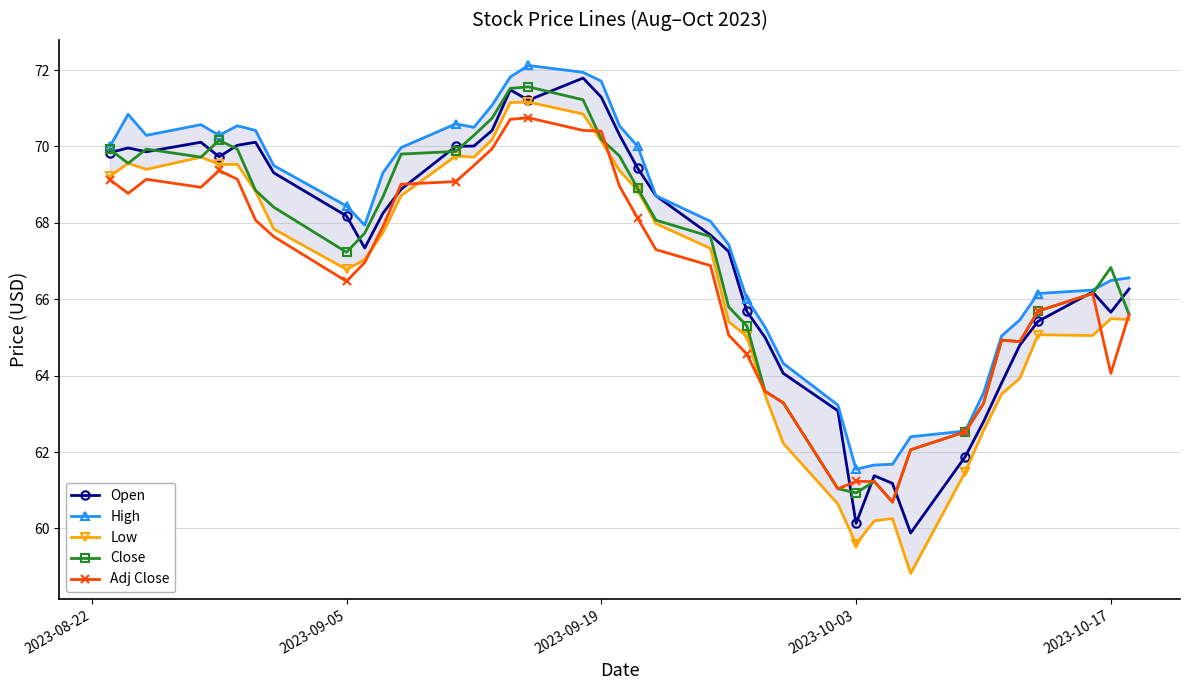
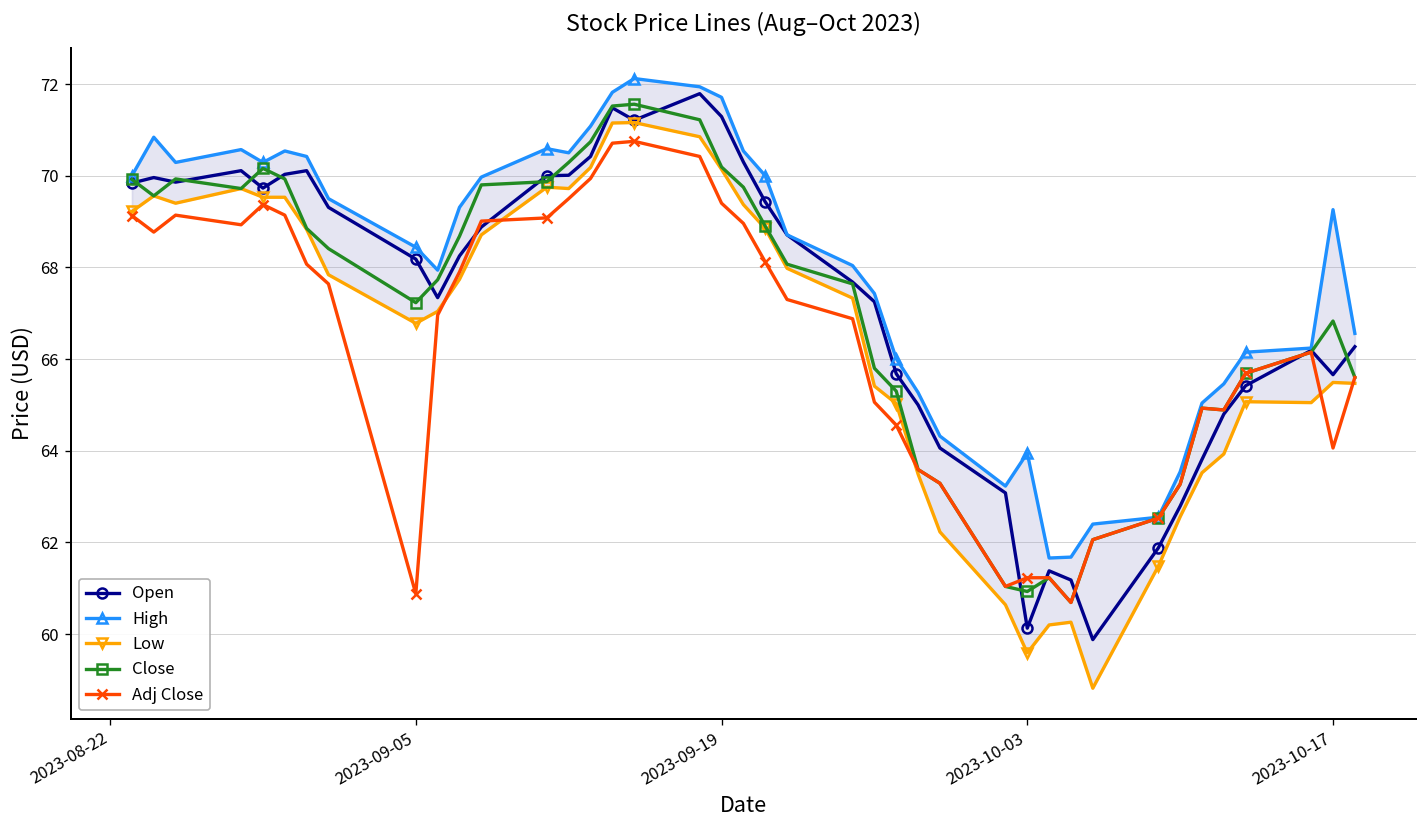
Adj Close, 2023-09-05: 66.5 -> 60.9
Adj Close, 2023-09-19: 70.4 -> 69.4
High, 2023-10-03: 61.6 -> 64.0
High, 2023-10-17: 66.5 -> 69.3
